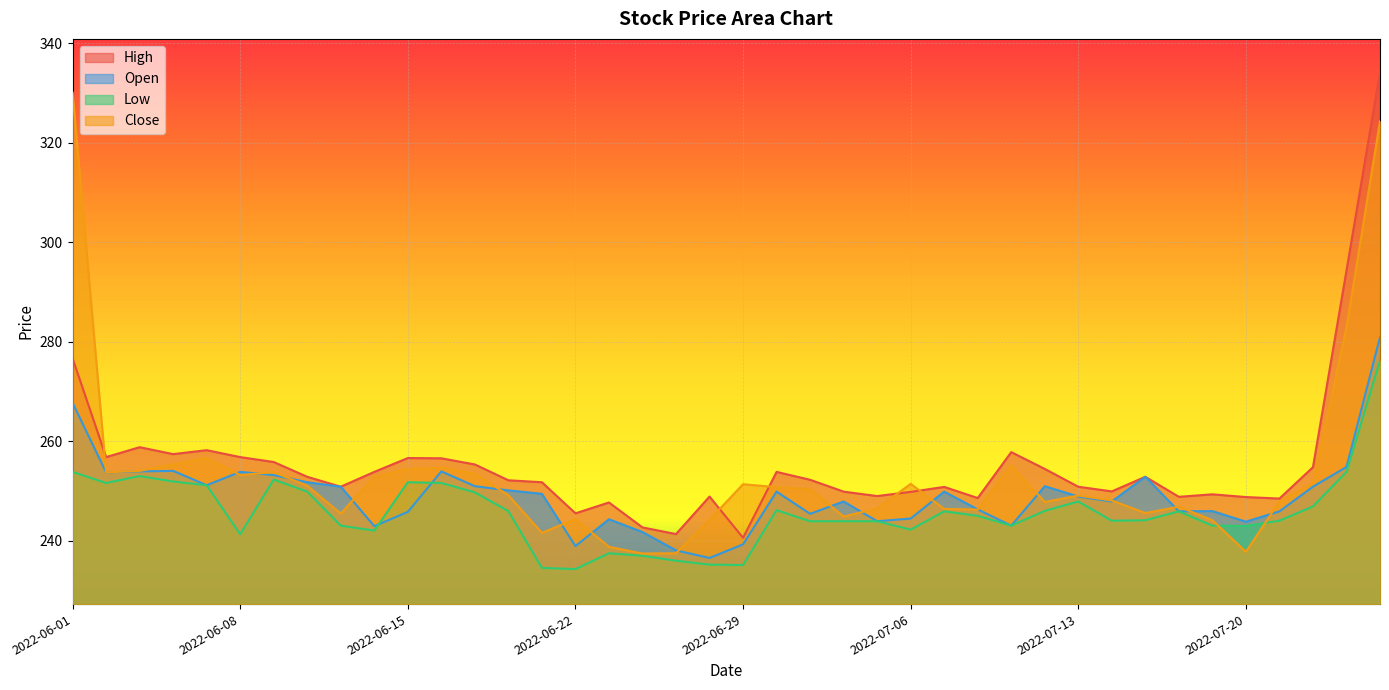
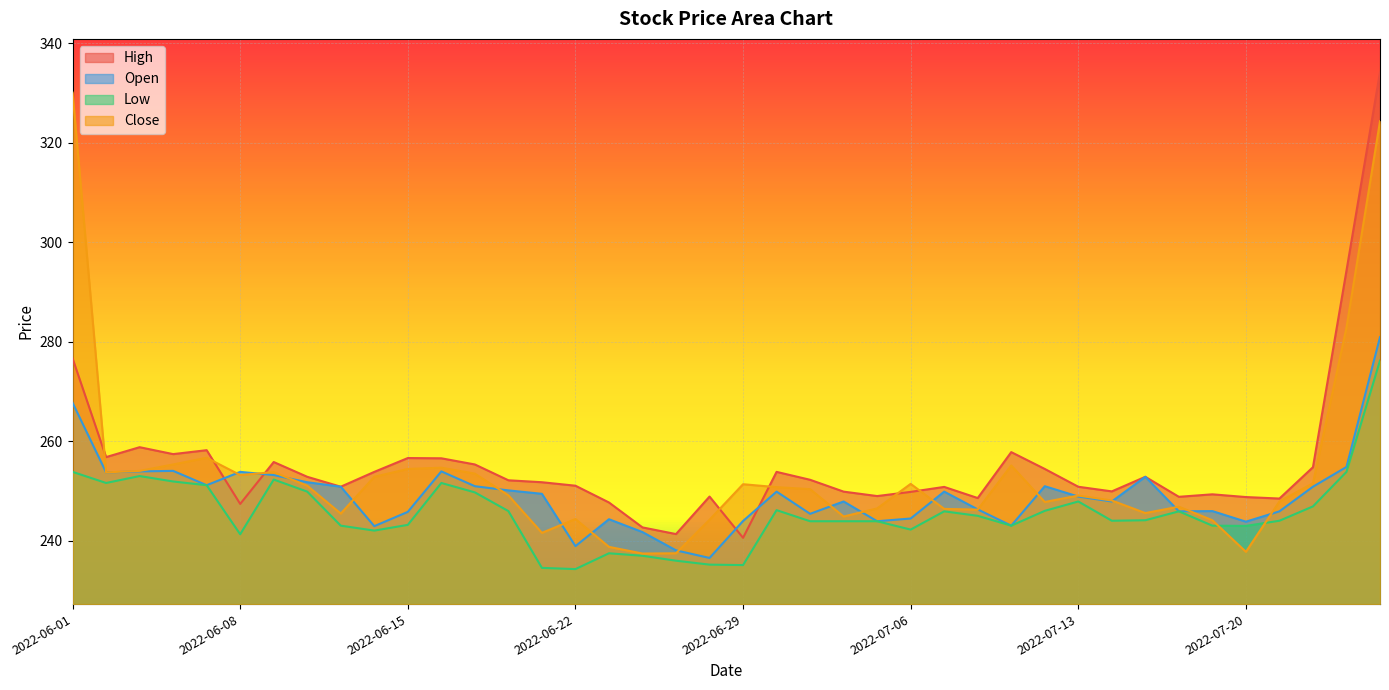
High, 2022-06-08: 257 -> 247
Low, 2022-06-15: 252 -> 243
High, 2022-06-22: 246 -> 251
Open, 2022-06-29: 239 -> 244
